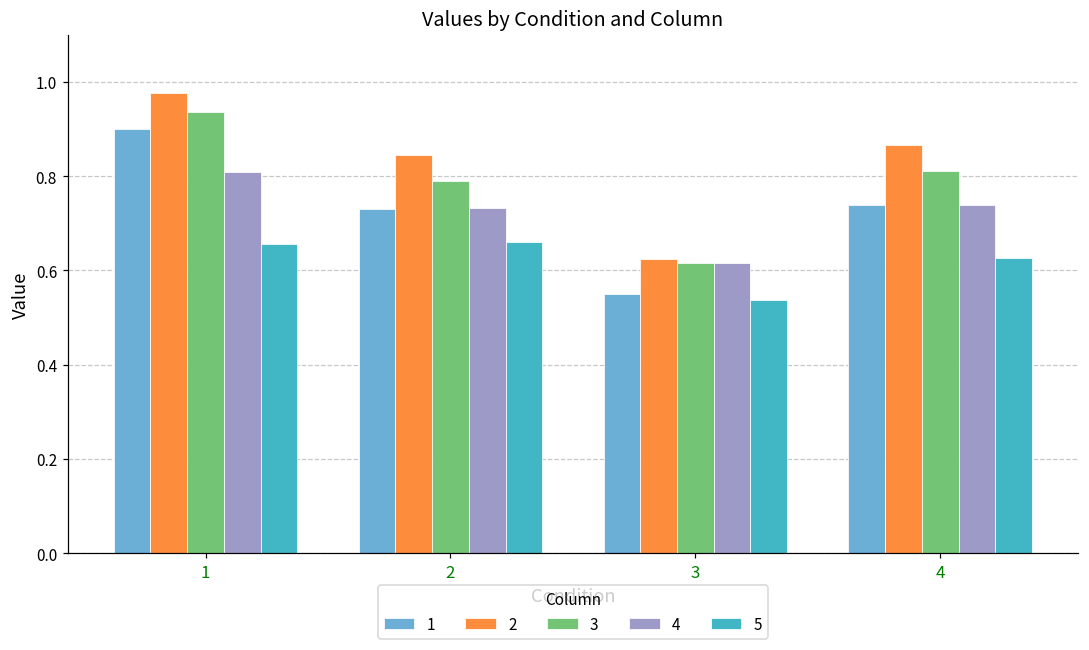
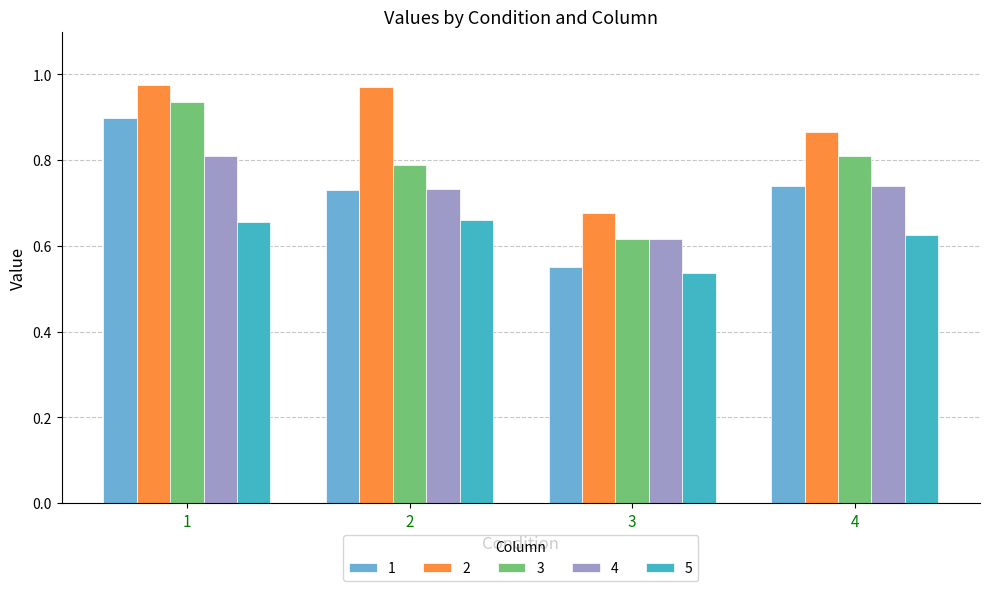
2, 2: 0.85 -> 0.97
2, 3: 0.62 -> 0.68
